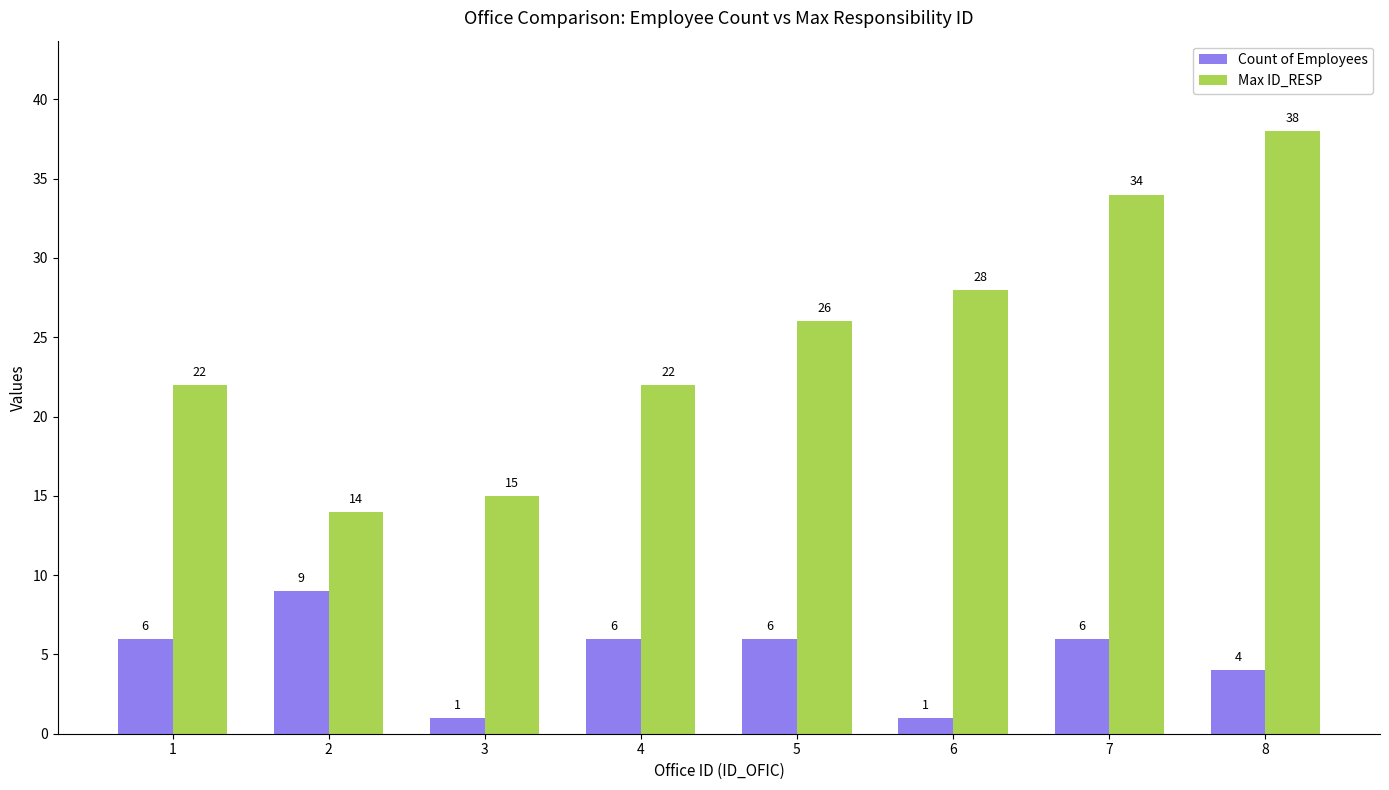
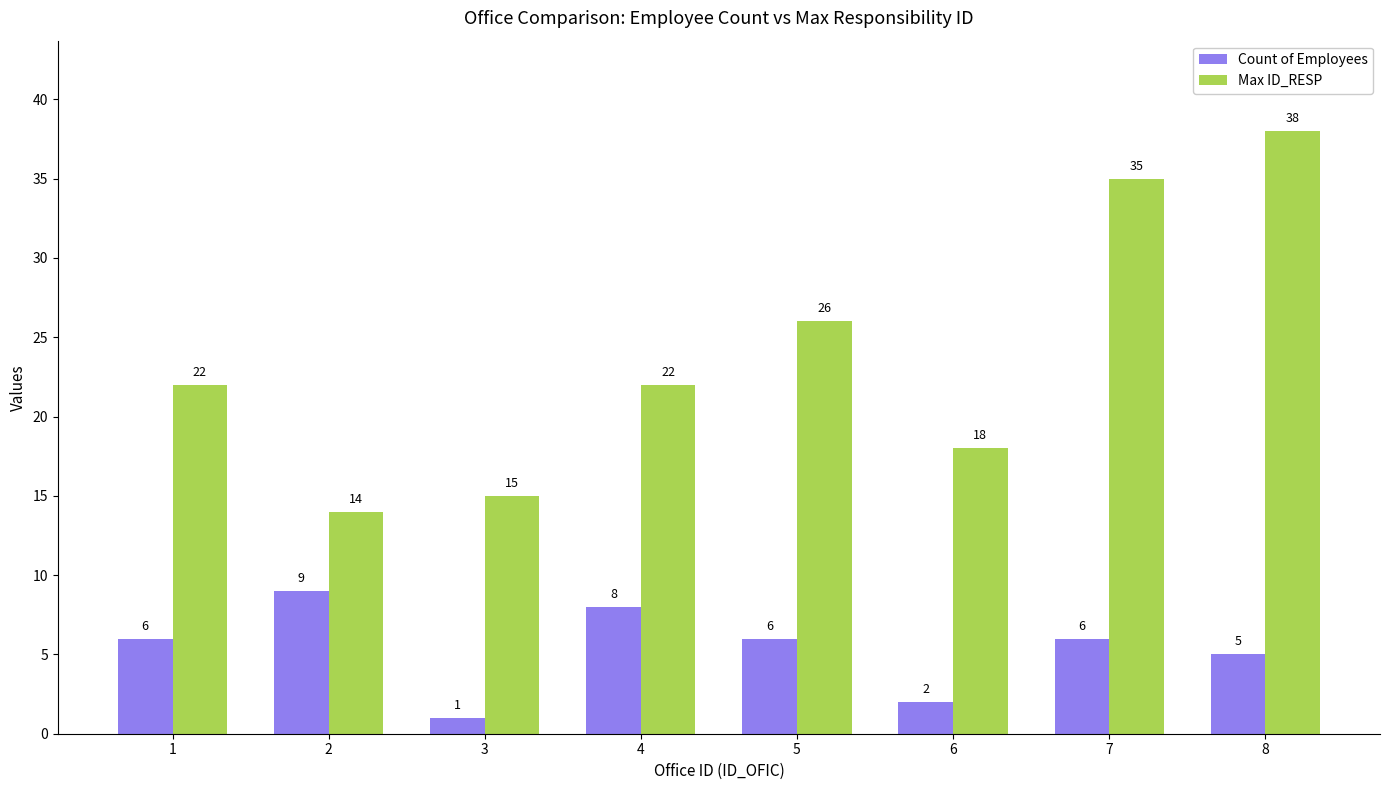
Count of Employees, 4: 6 -> 8
Count of Employees, 6: 1 -> 2
Max ID_RESP, 6: 28 -> 18
Max ID_RESP, 7: 34 -> 35
Count of Employees, 8: 4 -> 5
